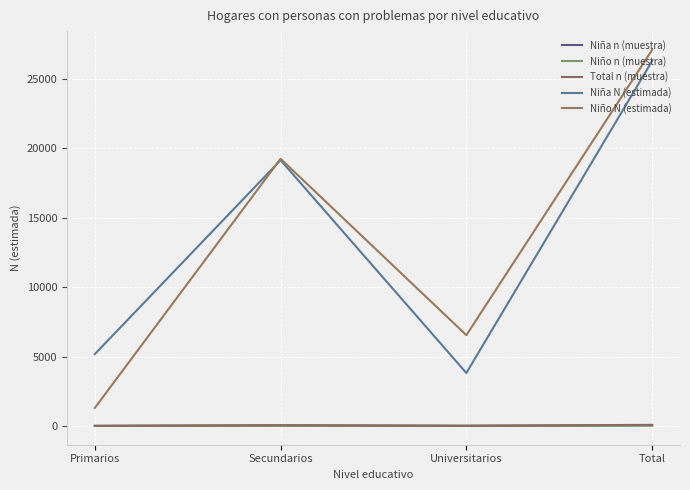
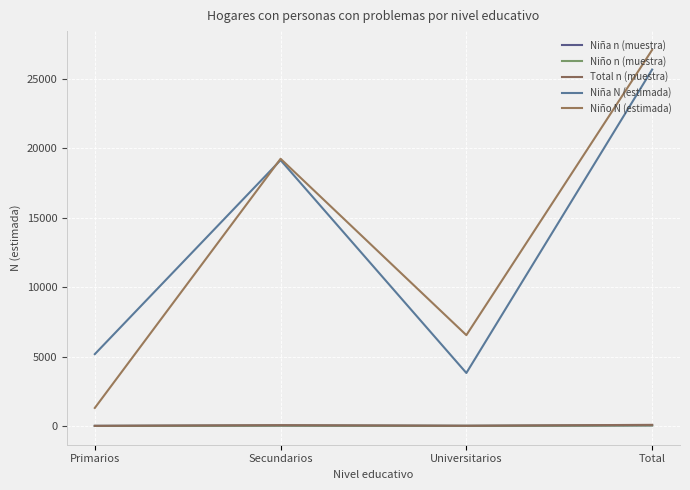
Niña N (estimada), Total: 26300 -> 25700
